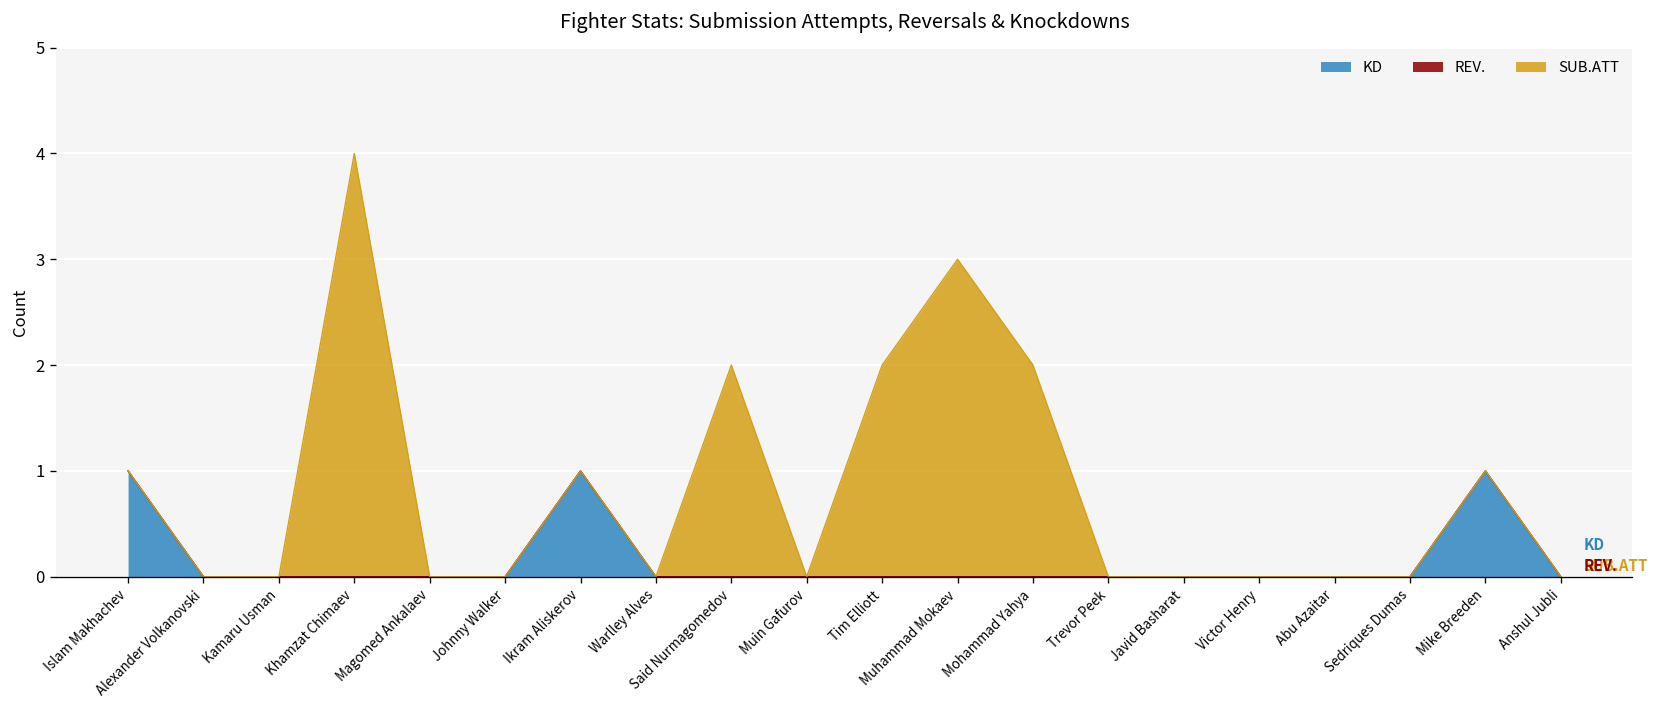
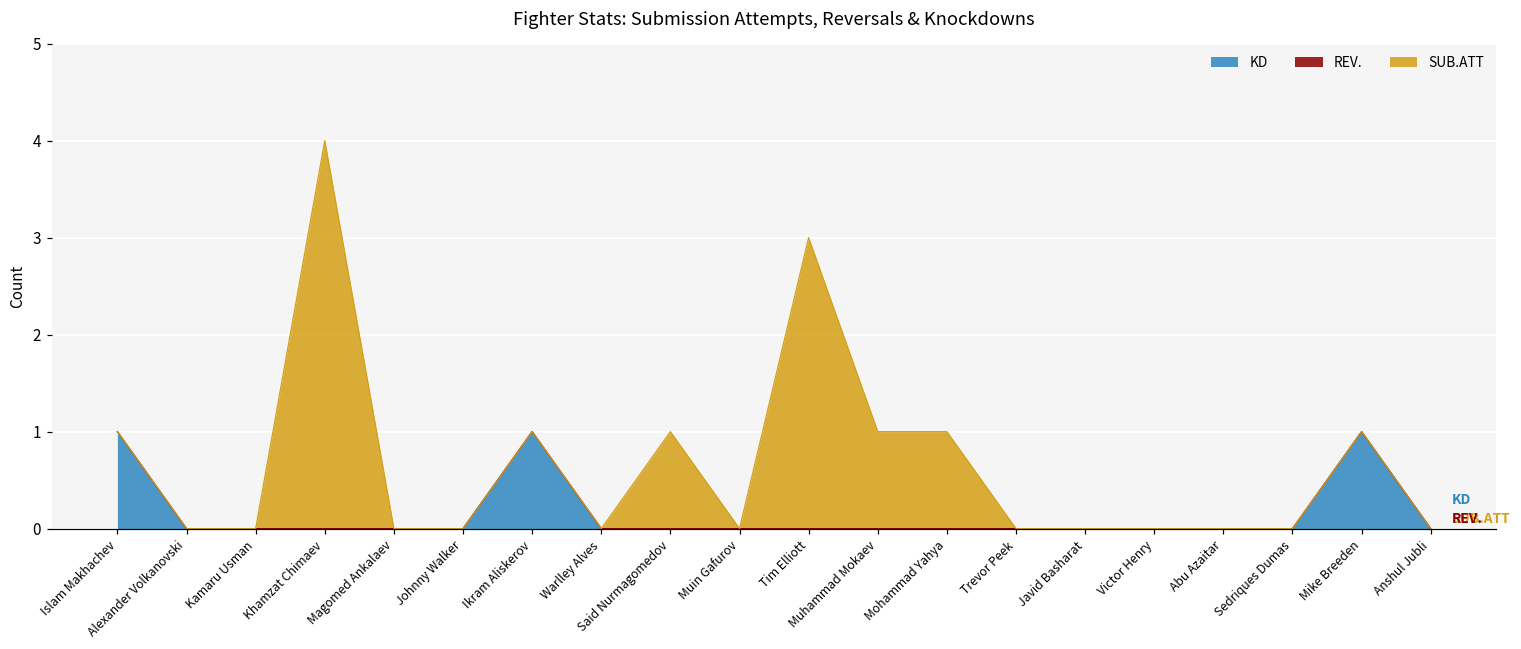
SUB.ATT, Said Nurmagomedov: 2 -> 1
SUB.ATT, Tim Elliott: 2 -> 3
SUB.ATT, Muhammad Mokaev: 3 -> 1
SUB.ATT, Mohammad Yahya: 2 -> 1
